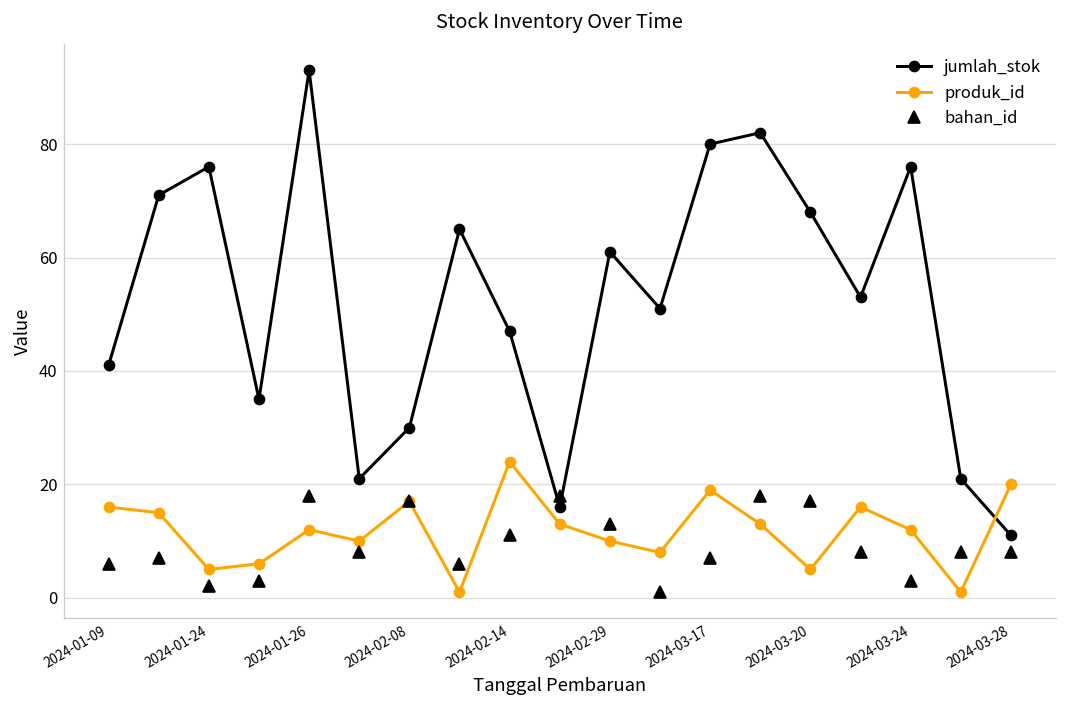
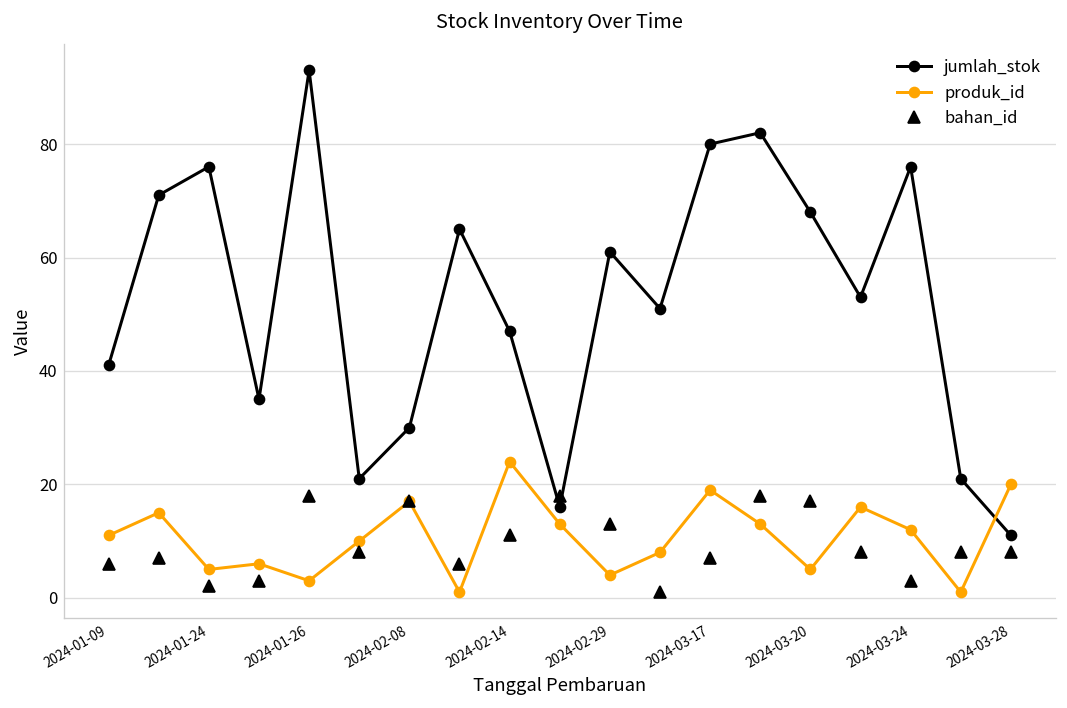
produk_id, 2024-01-09: 16 -> 11
produk_id, 2024-01-26: 12 -> 3
produk_id, 2024-02-29: 10 -> 4
